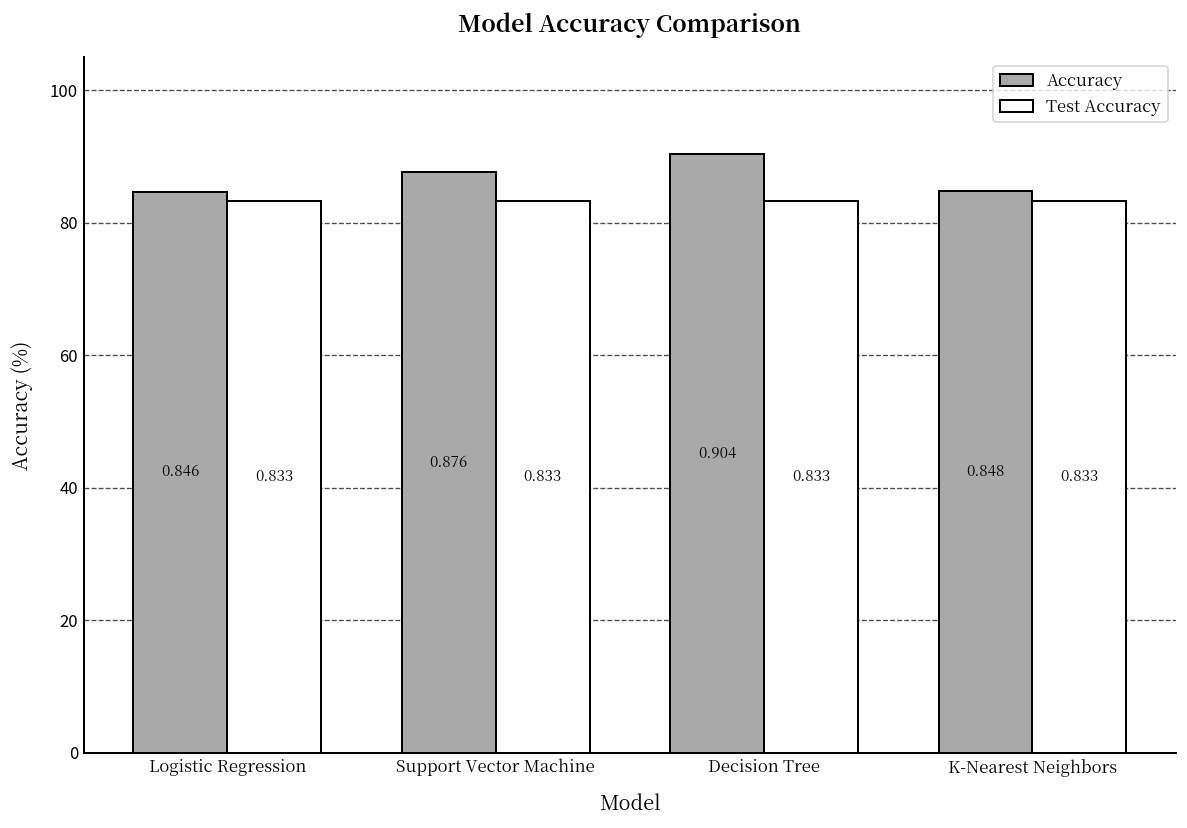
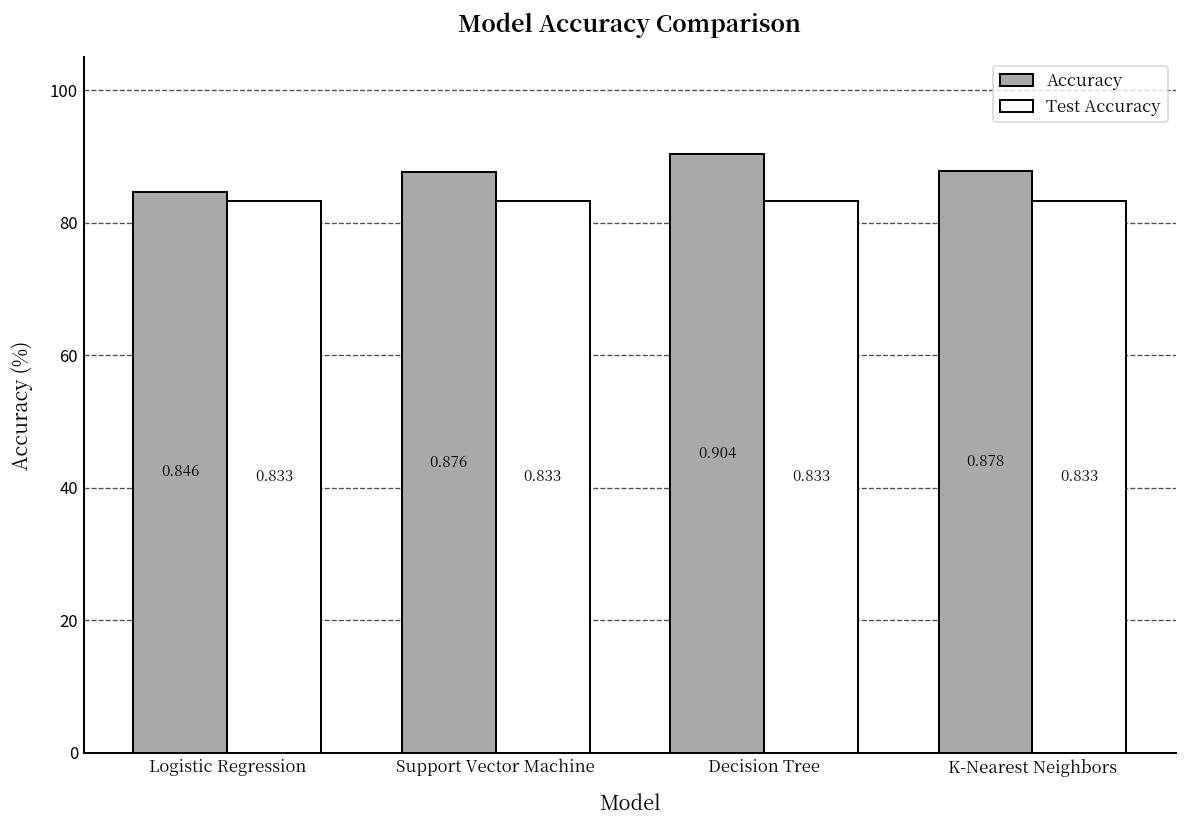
Accuracy, K-Nearest Neighbors: 0.848 -> 0.878
